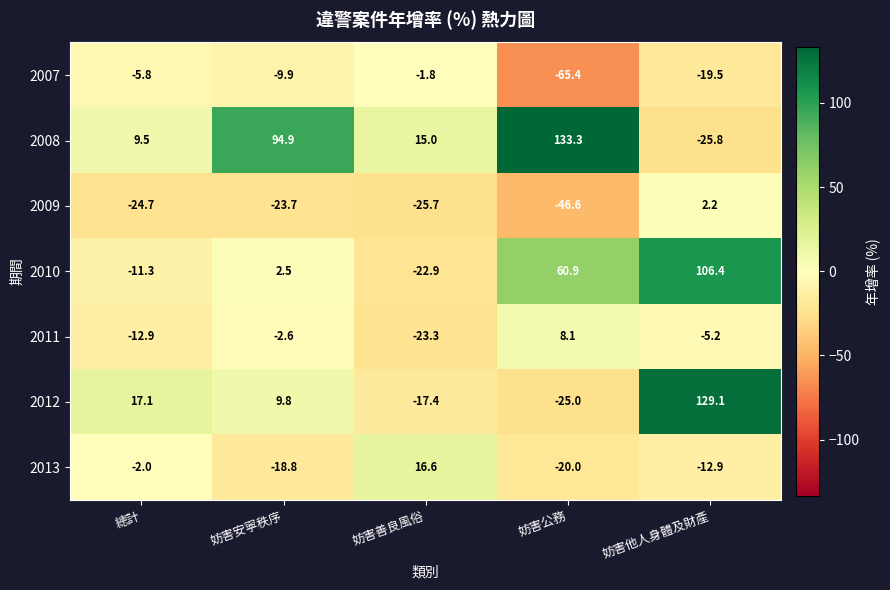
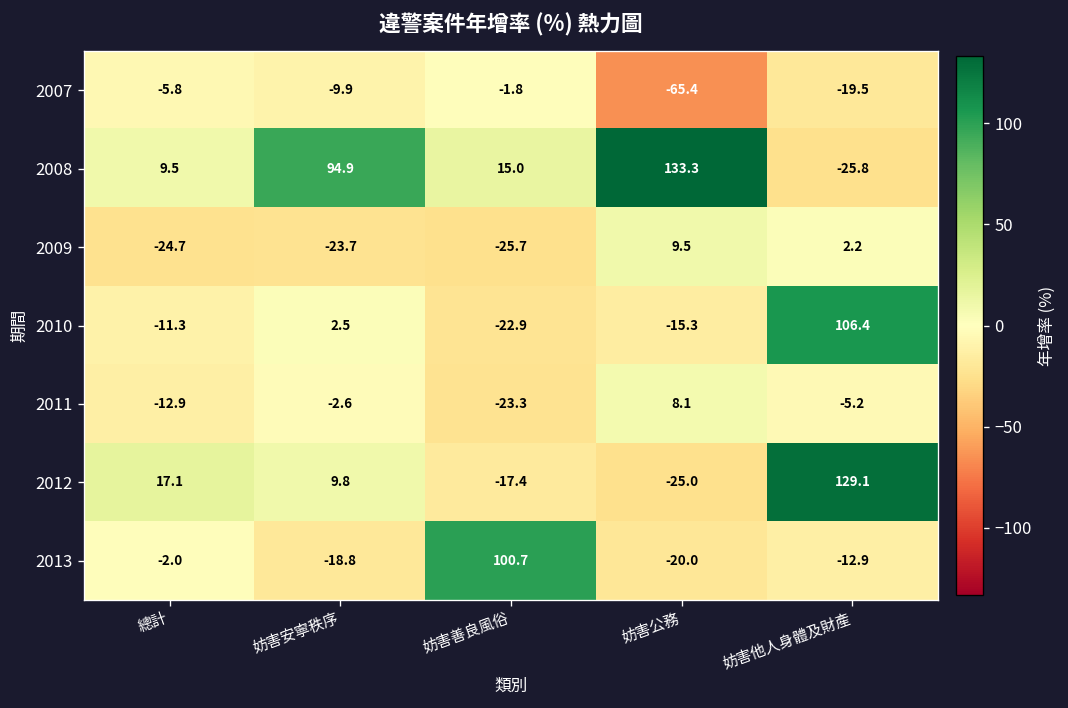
2009, 妨害公務: -46.6 -> 9.5
2010, 妨害公務: 60.9 -> -15.3
2013, 妨害善良風俗: 16.6 -> 100.7
